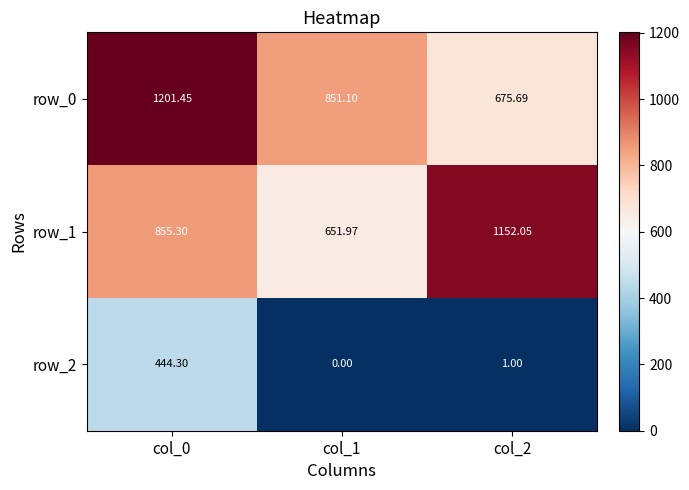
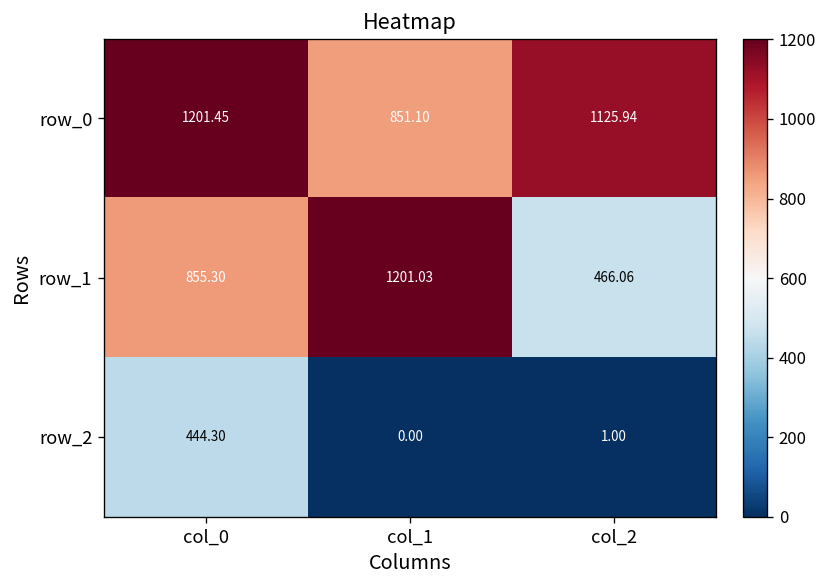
row_0, col_2: 675.69 -> 1125.94
row_1, col_1: 651.97 -> 1201.03
row_1, col_2: 1152.05 -> 466.06
